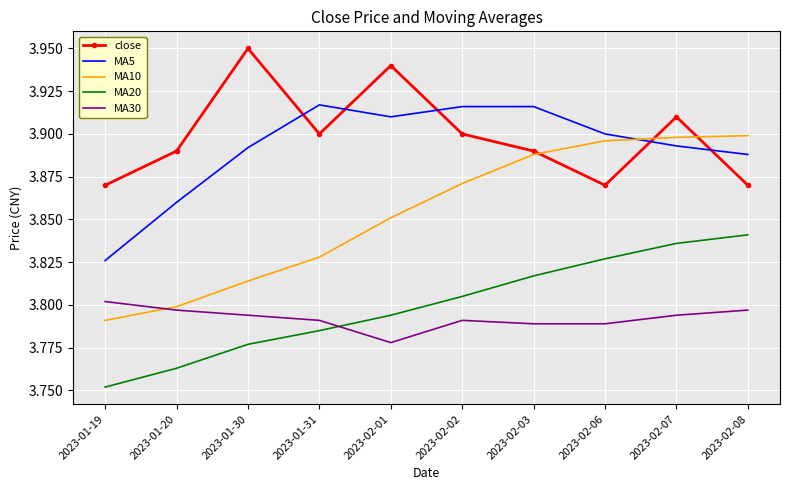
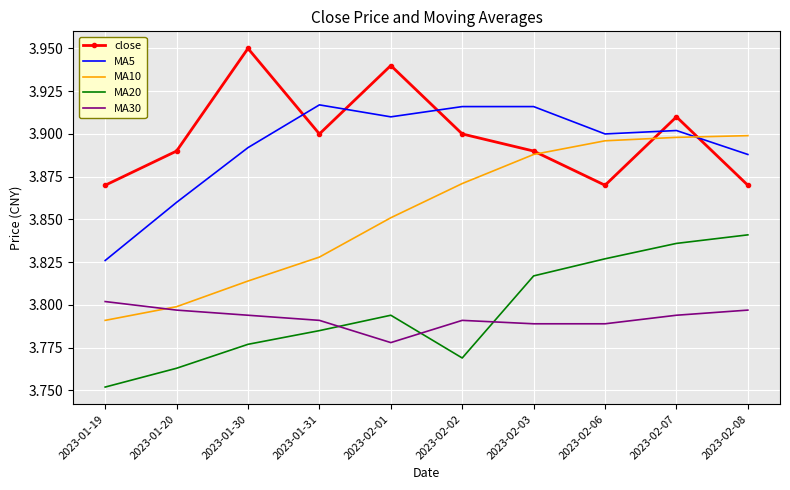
MA20, 2023-02-02: 3.805 -> 3.769
MA5, 2023-02-07: 3.893 -> 3.902
